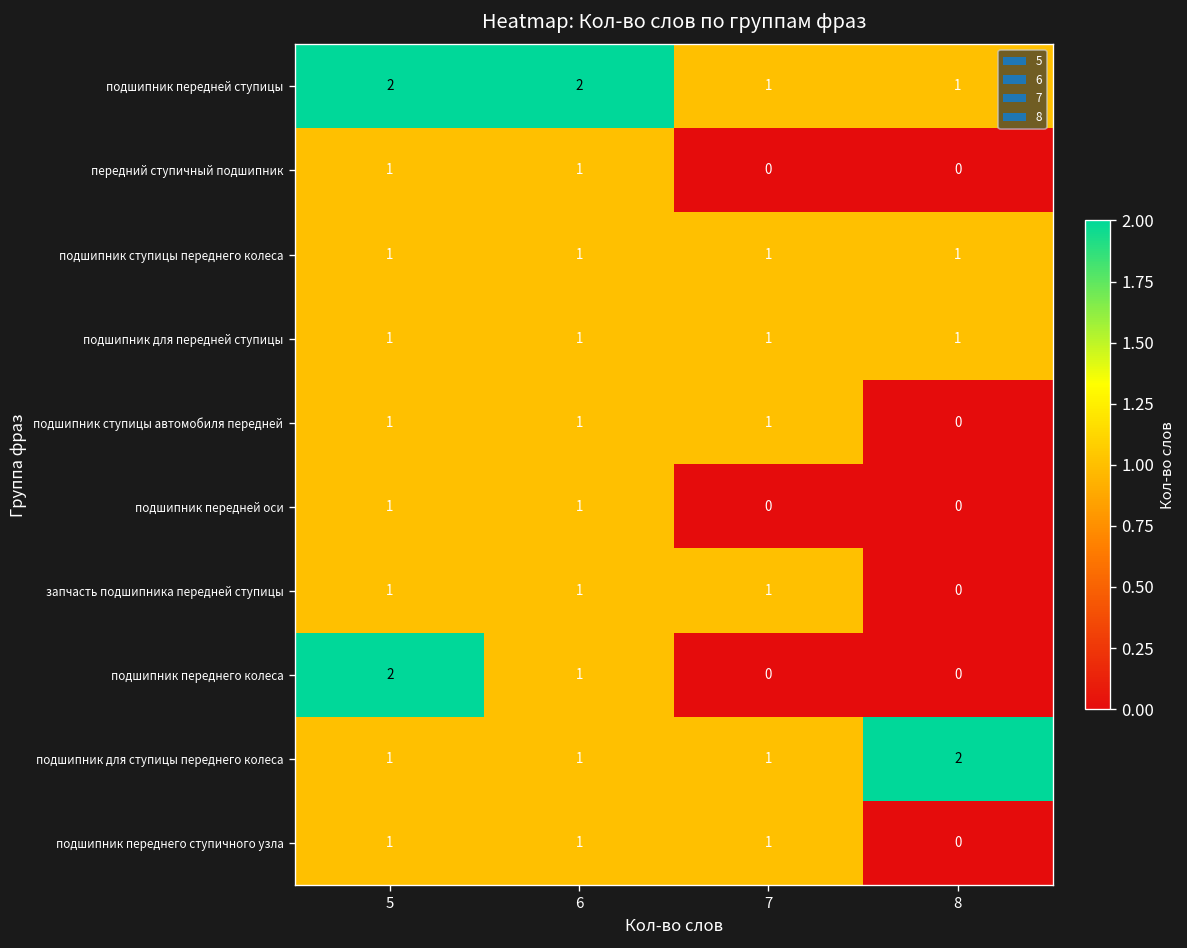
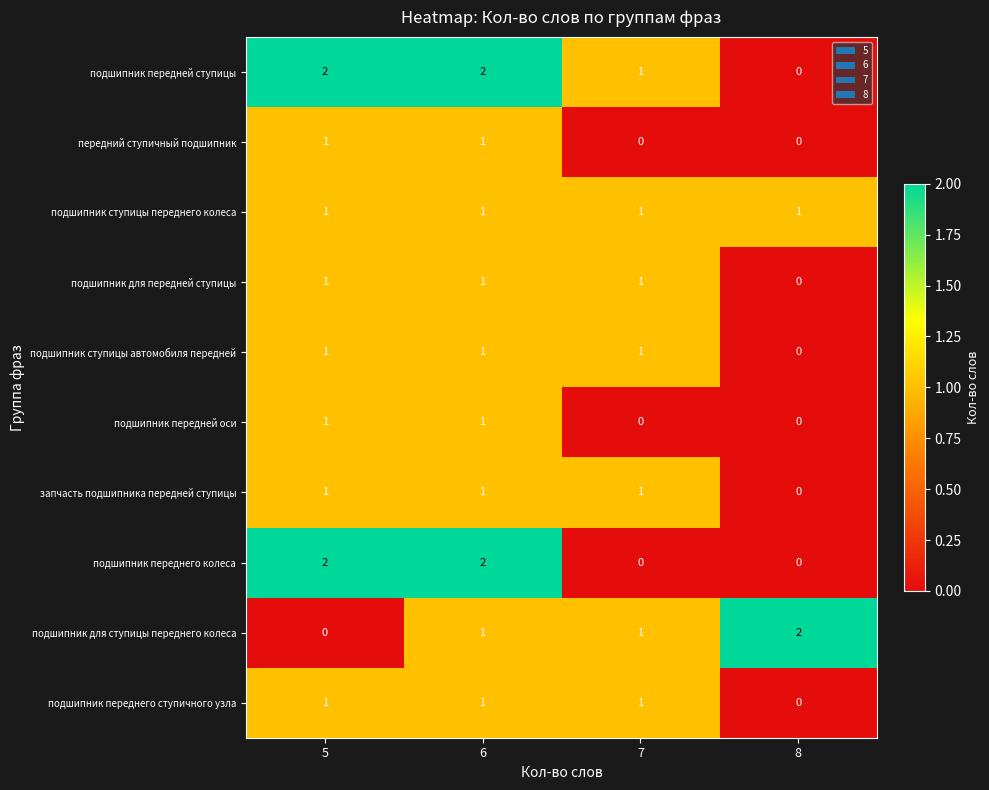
подшипник передней ступицы, 8: 1 -> 0
подшипник для передней ступицы, 8: 1 -> 0
подшипник переднего колеса, 6: 1 -> 2
подшипник для ступицы переднего колеса, 5: 1 -> 0
